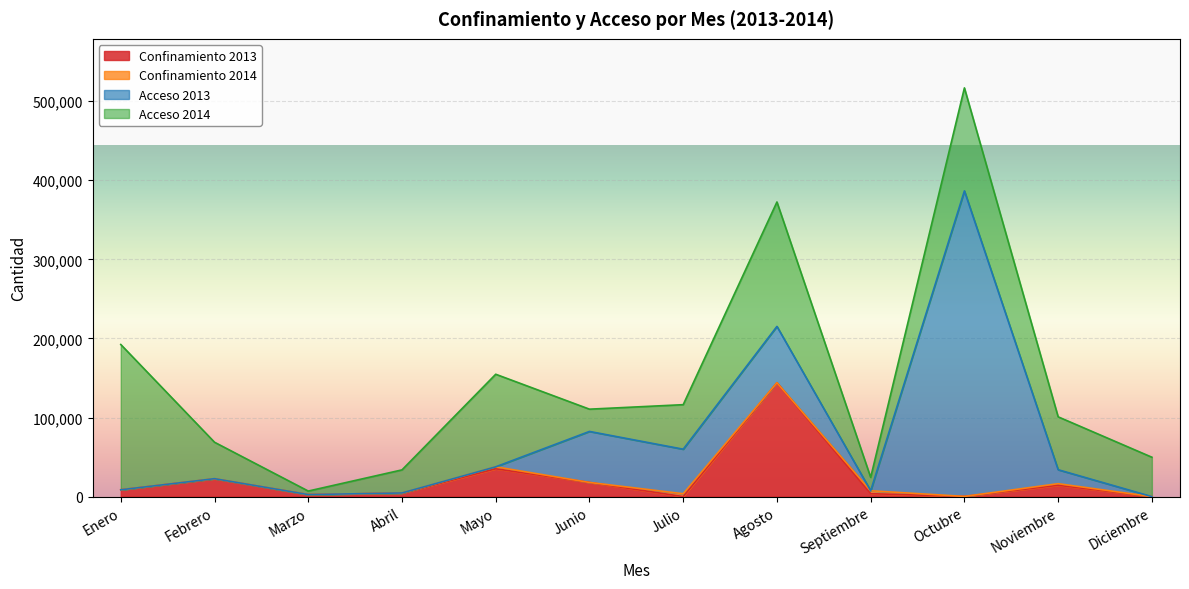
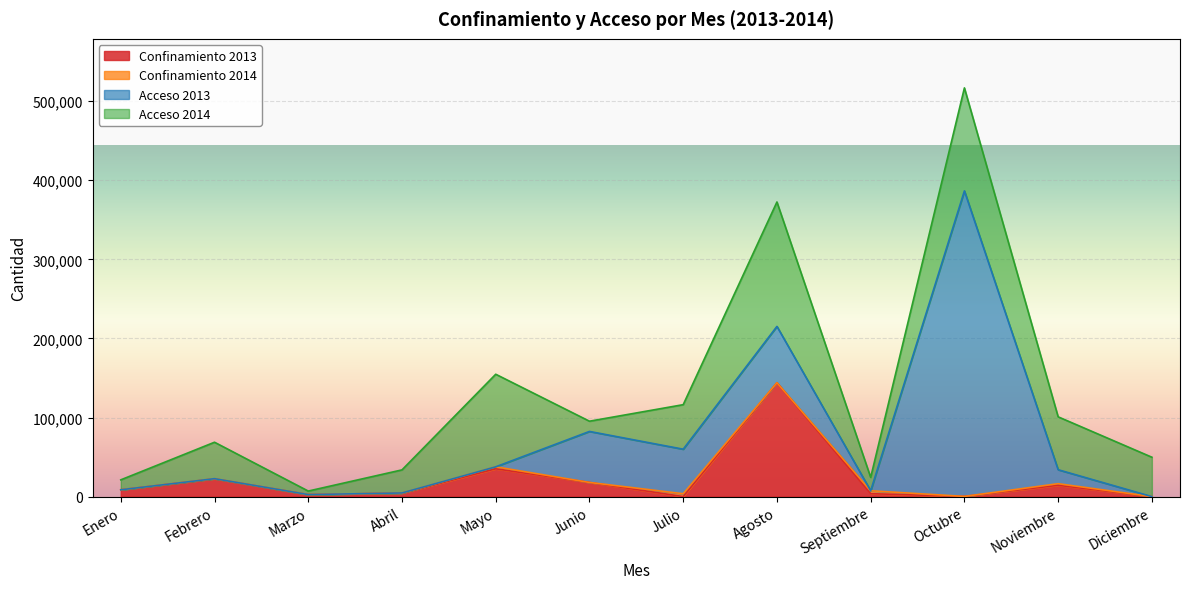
Acceso 2014, Enero: 180,000 -> 10,000
Acceso 2014, Junio: 30,000 -> 10,000
